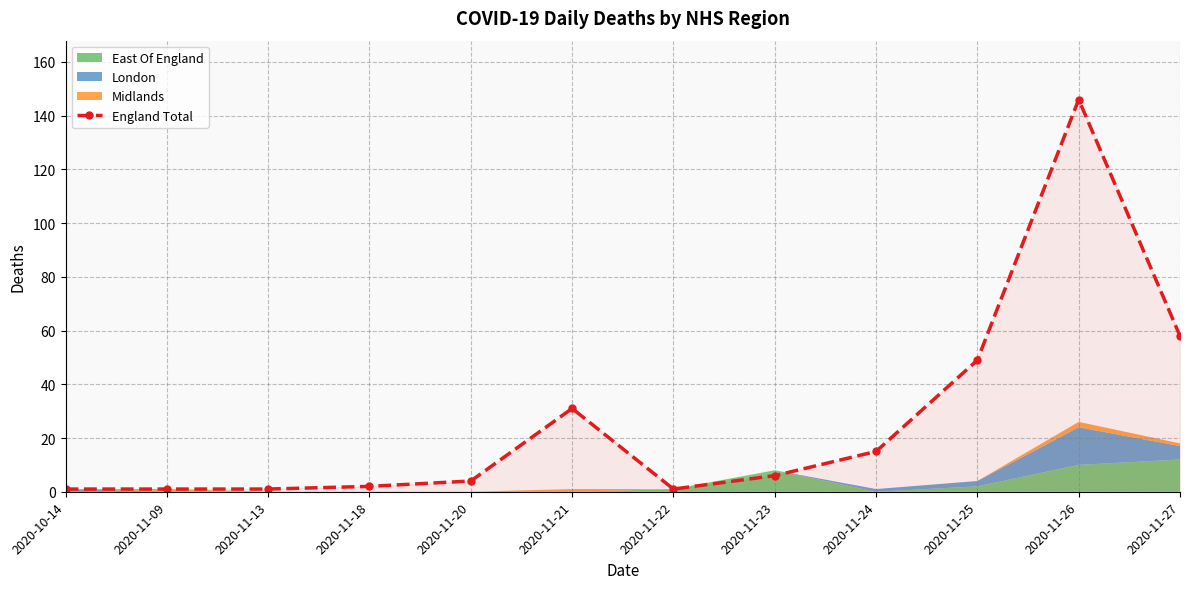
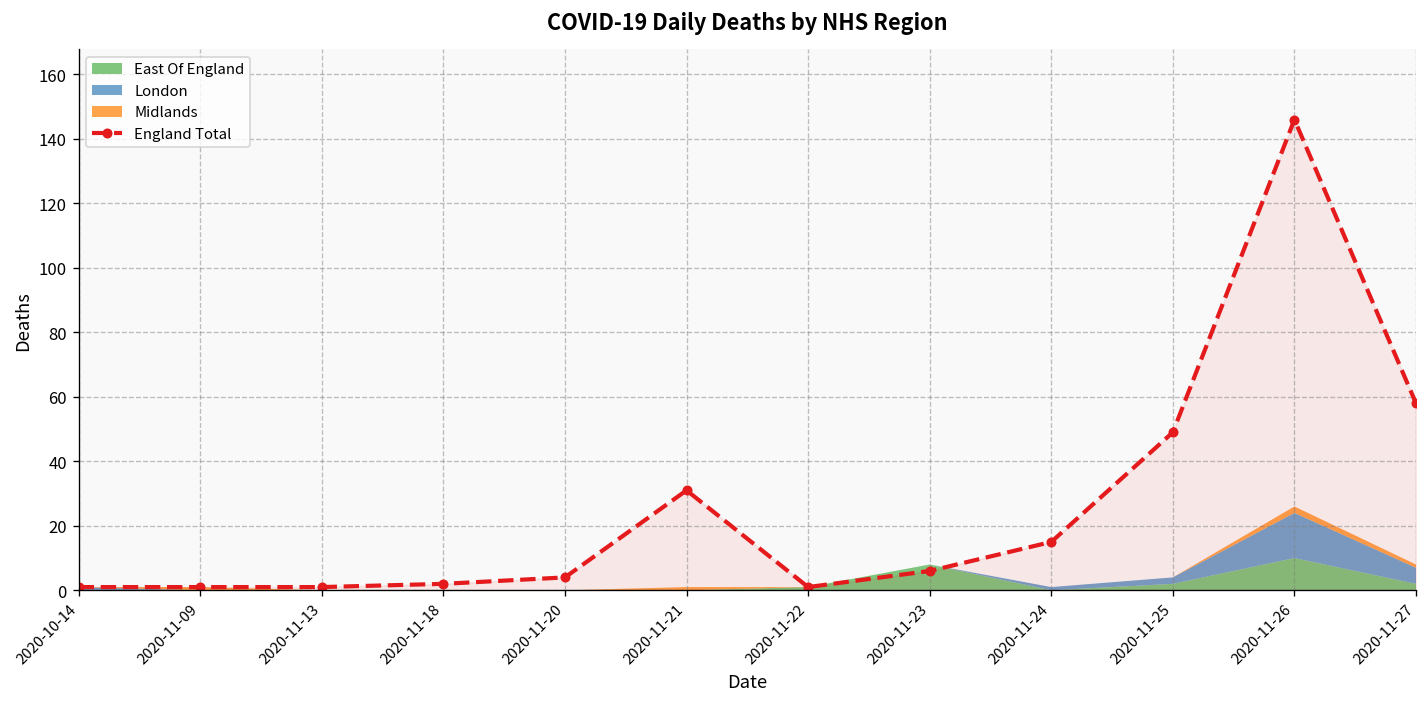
East Of England, 2020-11-27: 12 -> 2
